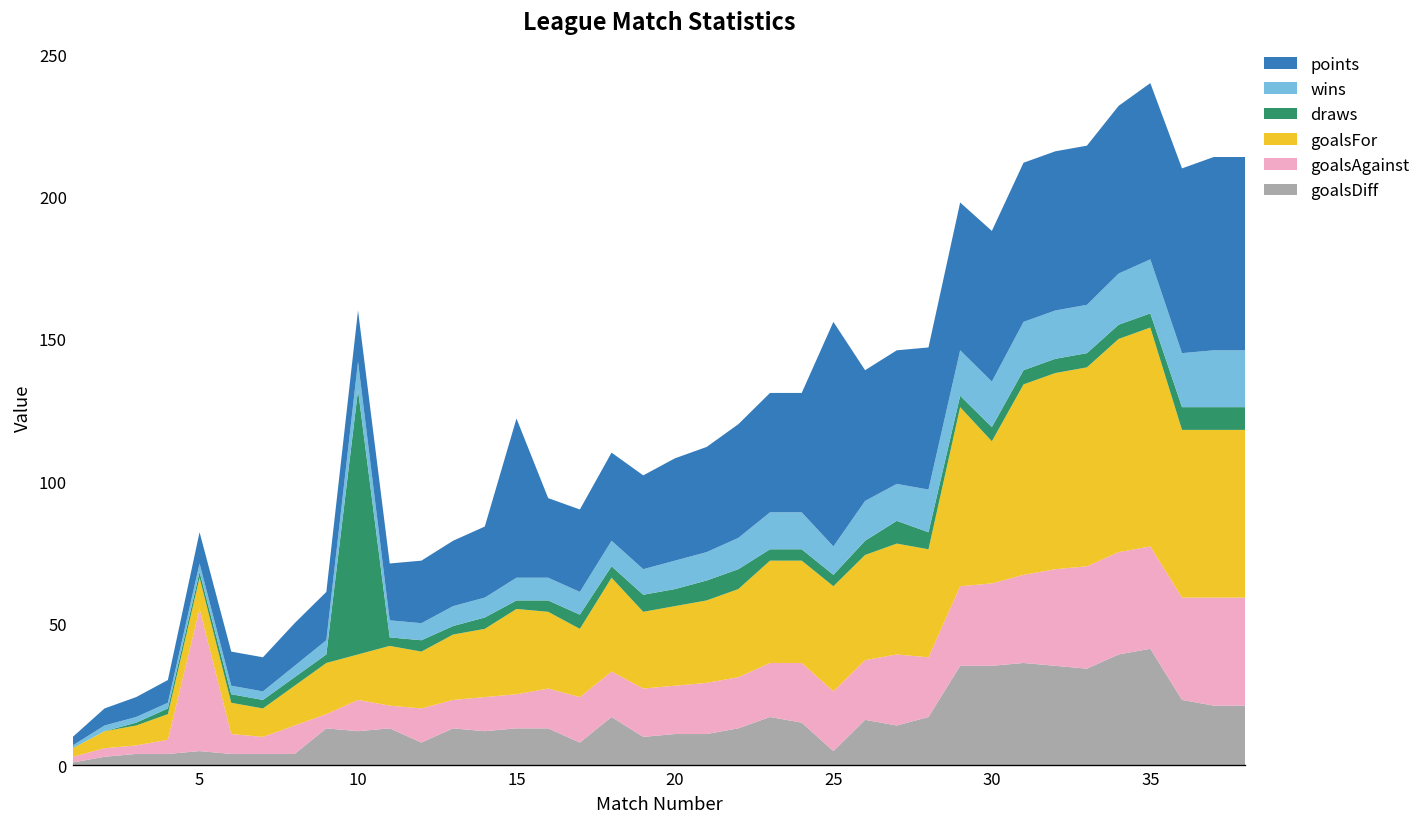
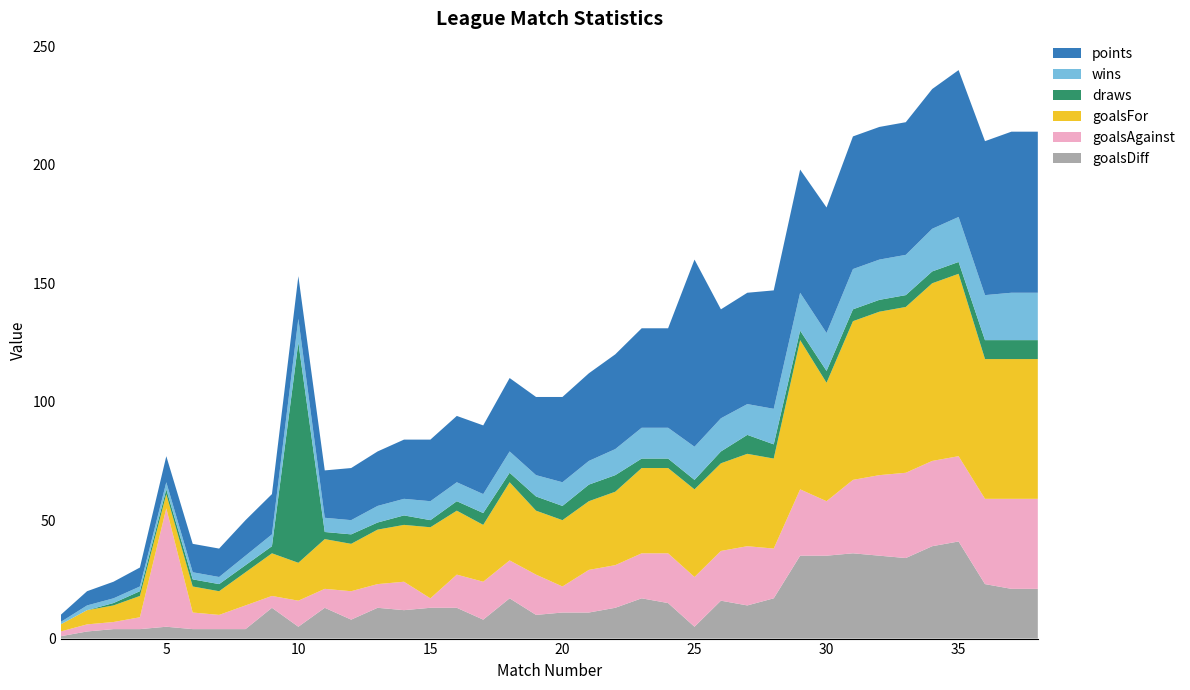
goalsFor, 5: 11 -> 6
goalsDiff, 10: 12 -> 5
goalsAgainst, 15: 12 -> 4
points, 15: 56 -> 26
goalsAgainst, 20: 17 -> 11
wins, 25: 10 -> 14
goalsAgainst, 30: 29 -> 23
